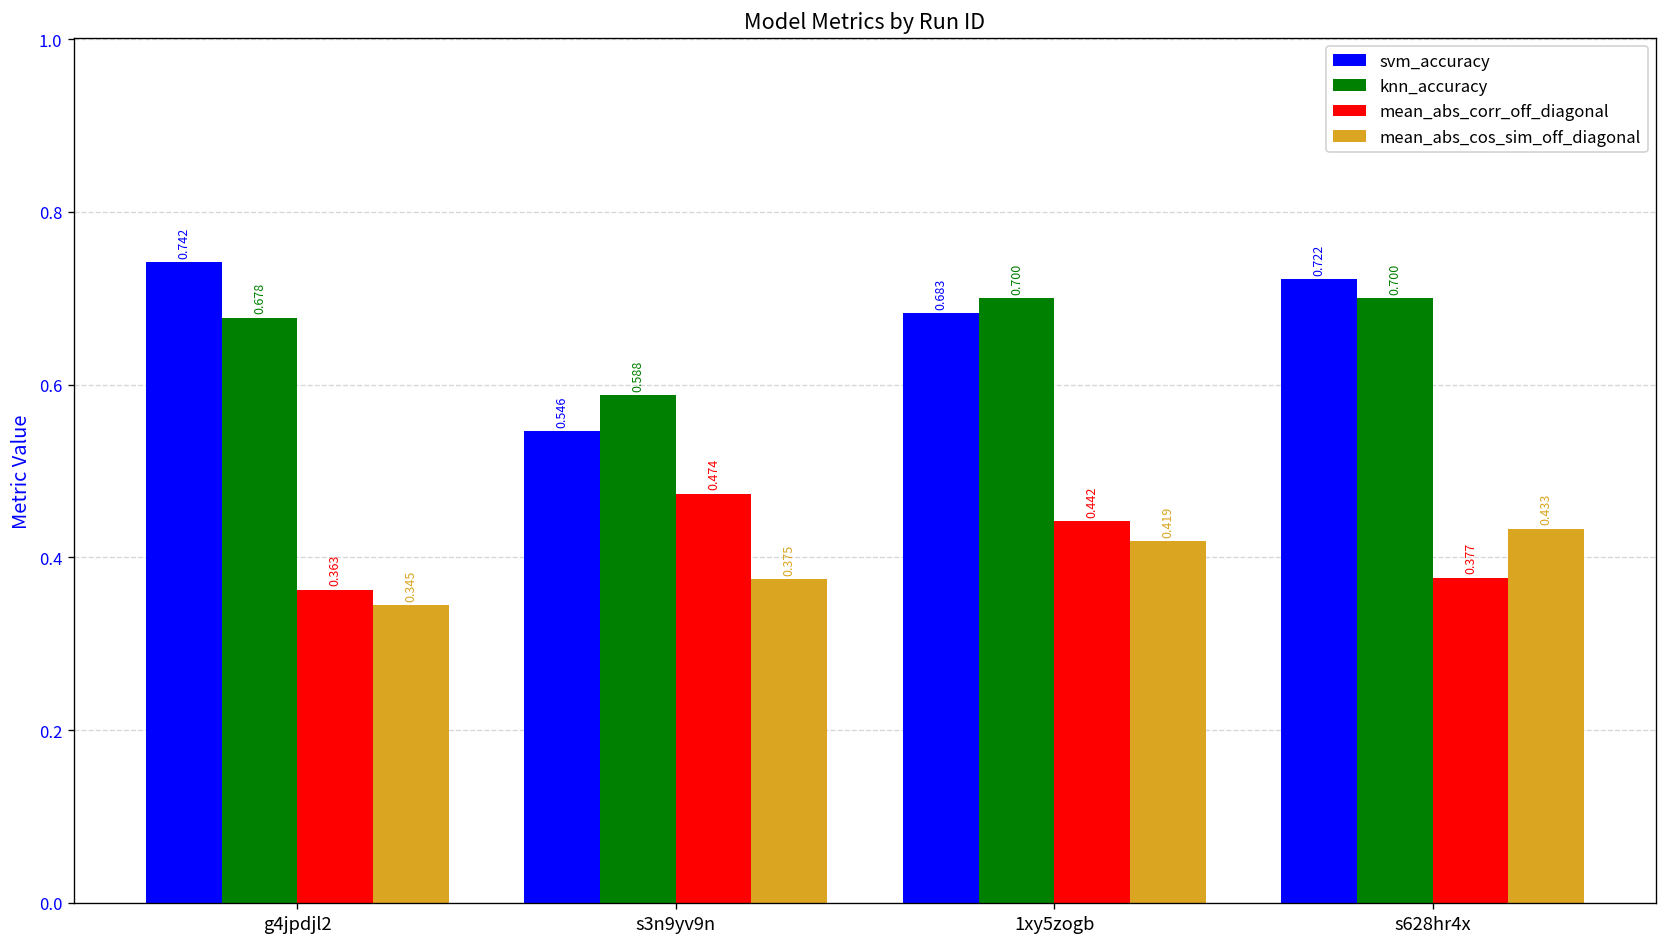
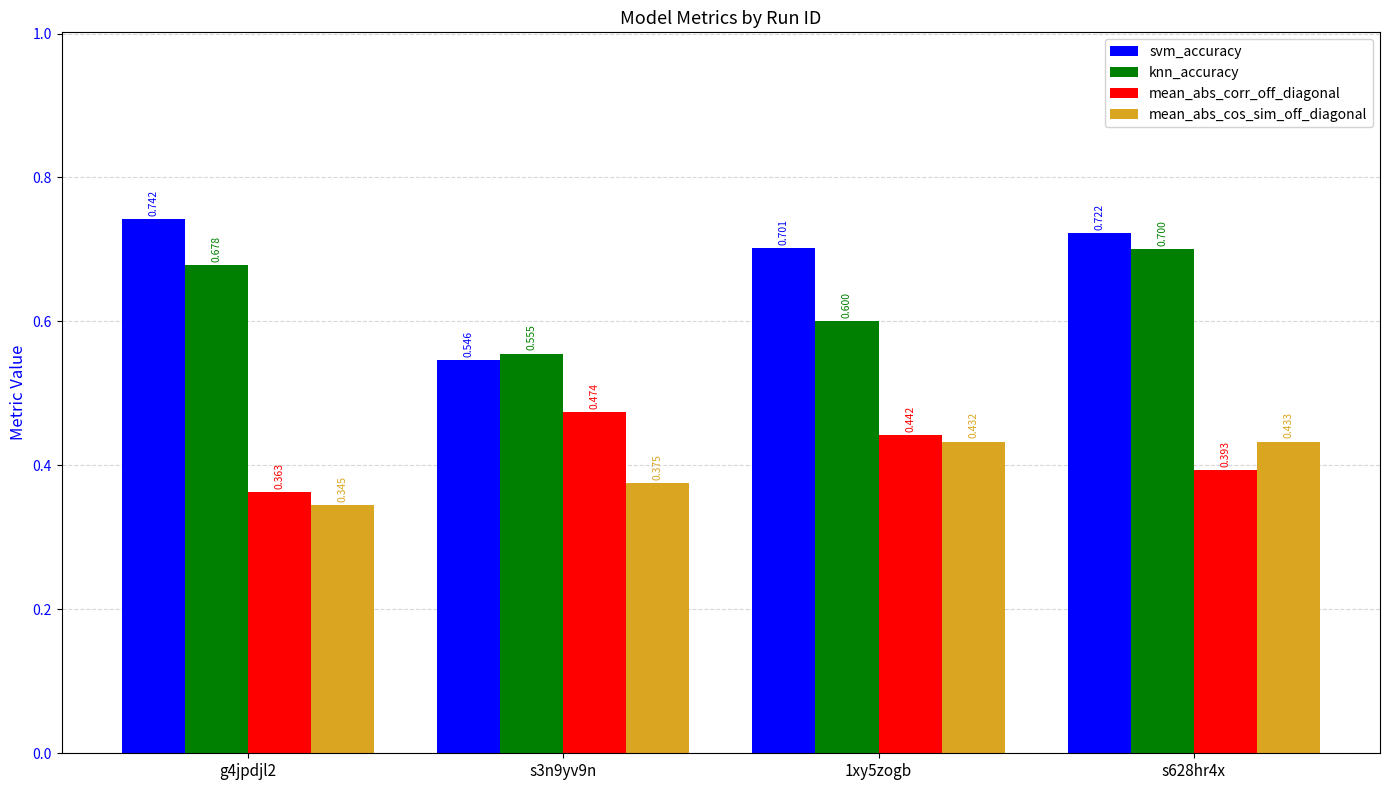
knn_accuracy, s3n9yv9n: 0.588 -> 0.555
svm_accuracy, 1xy5zogb: 0.683 -> 0.701
knn_accuracy, 1xy5zogb: 0.700 -> 0.600
mean_abs_cos_sim_off_diagonal, 1xy5zogb: 0.419 -> 0.432
mean_abs_corr_off_diagonal, s628hr4x: 0.377 -> 0.393
